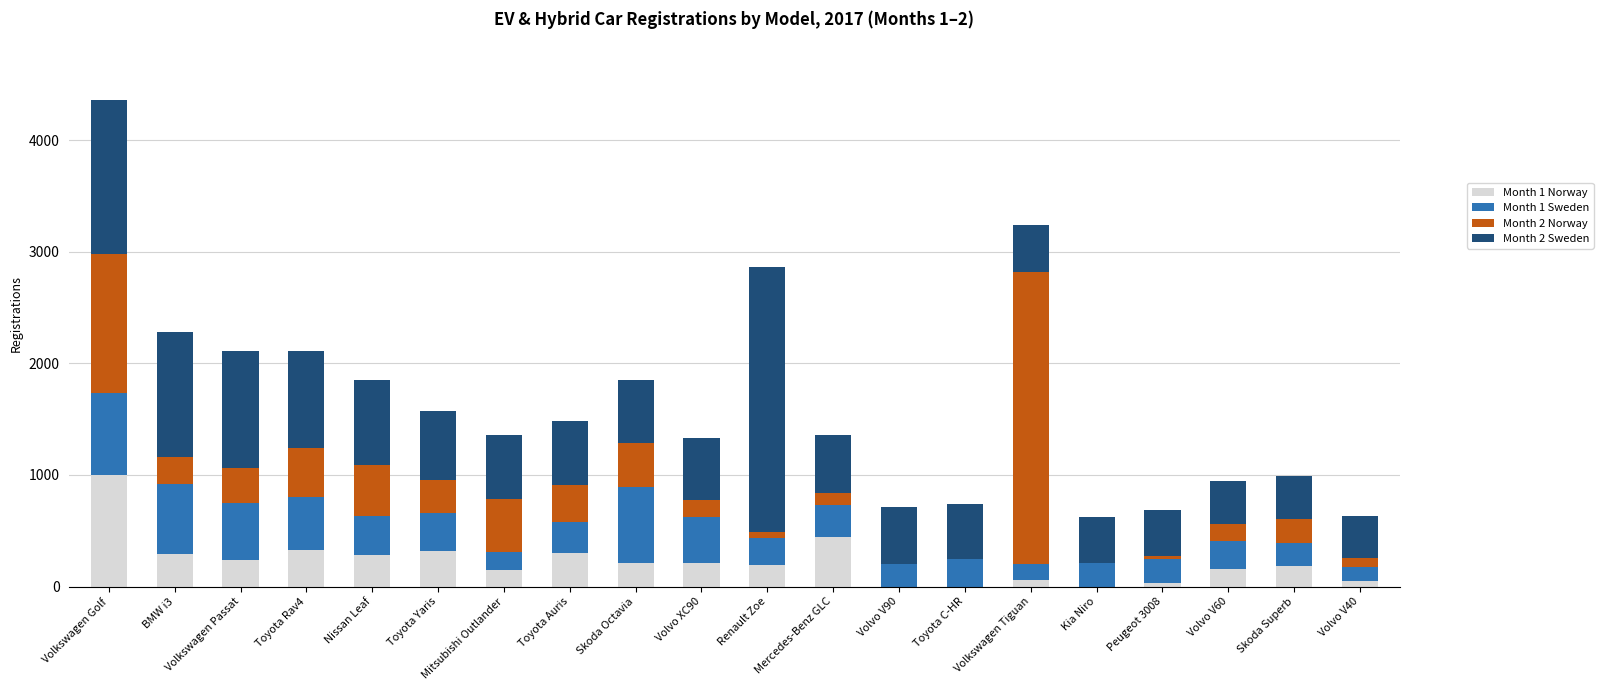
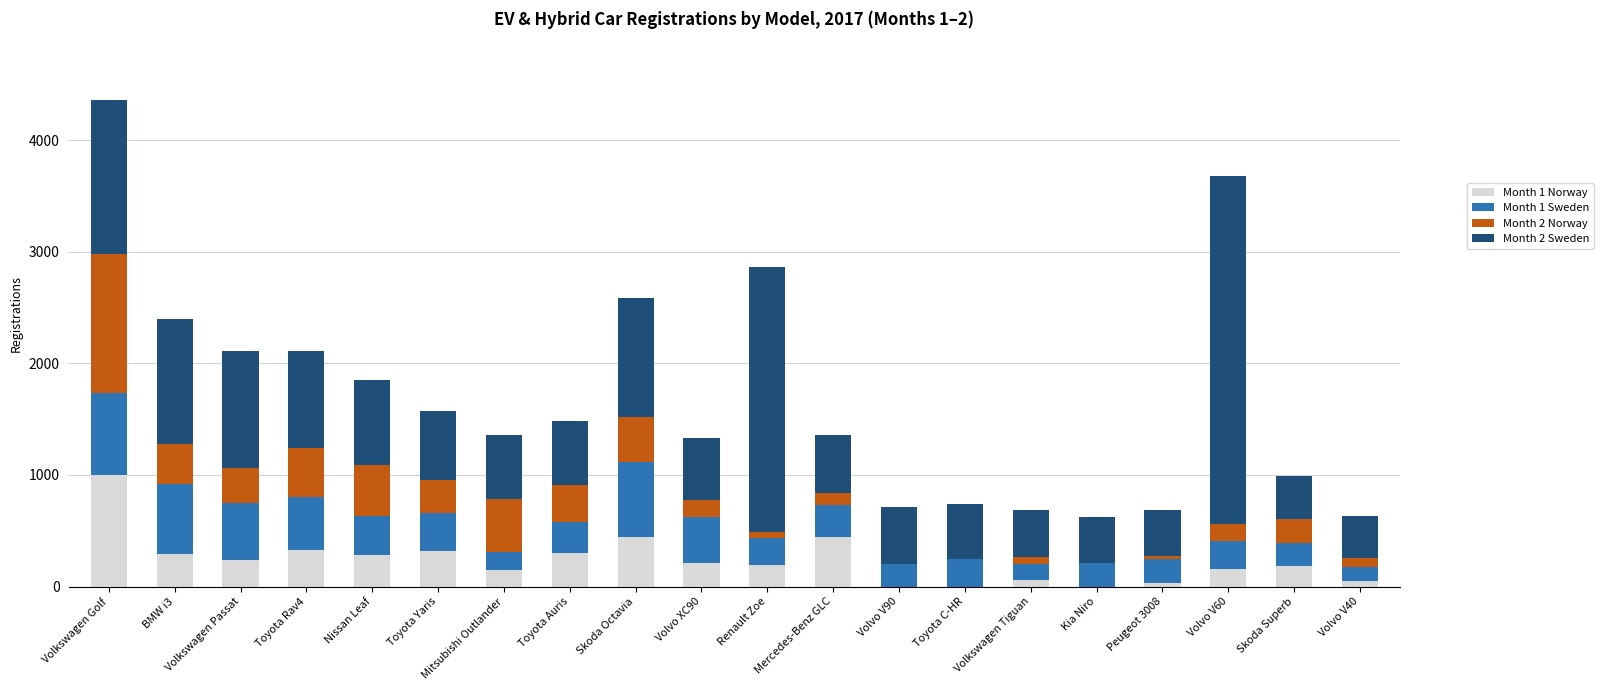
Month 2 Norway, BMW i3: 250 -> 360
Month 1 Norway, Skoda Octavia: 210 -> 440
Month 2 Sweden, Skoda Octavia: 560 -> 1070
Month 2 Norway, Volkswagen Tiguan: 2620 -> 60
Month 2 Sweden, Volvo V60: 380 -> 3120
